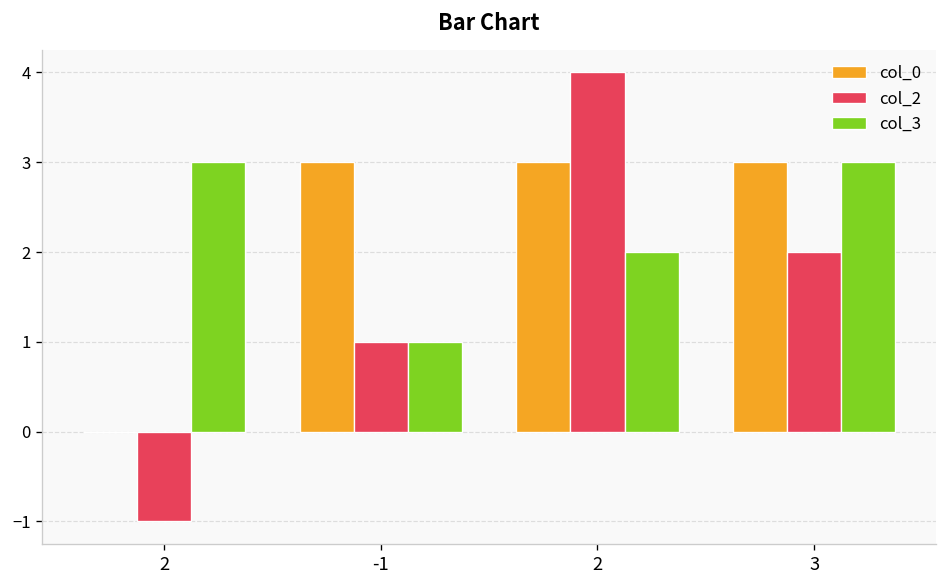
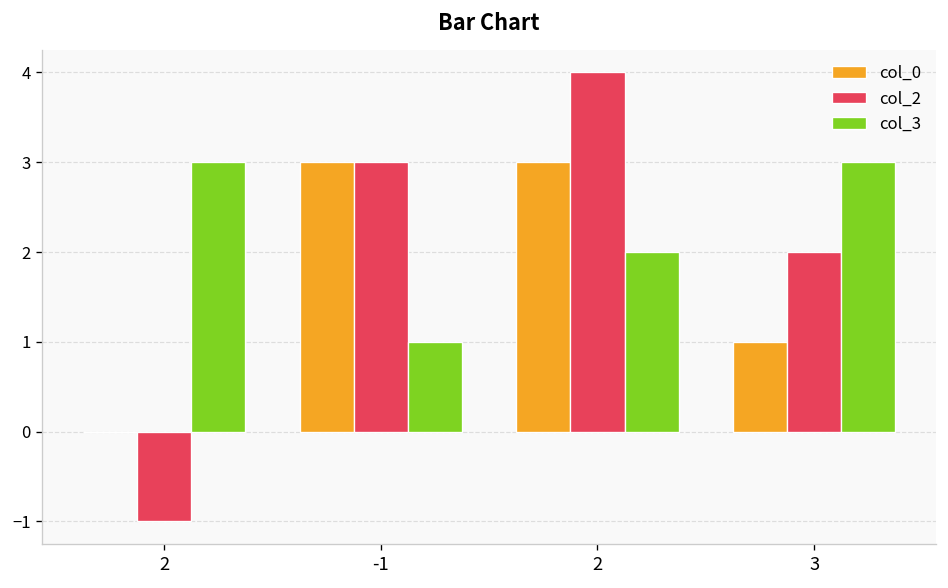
col_2, -1: 1 -> 3
col_0, 3: 3 -> 1
